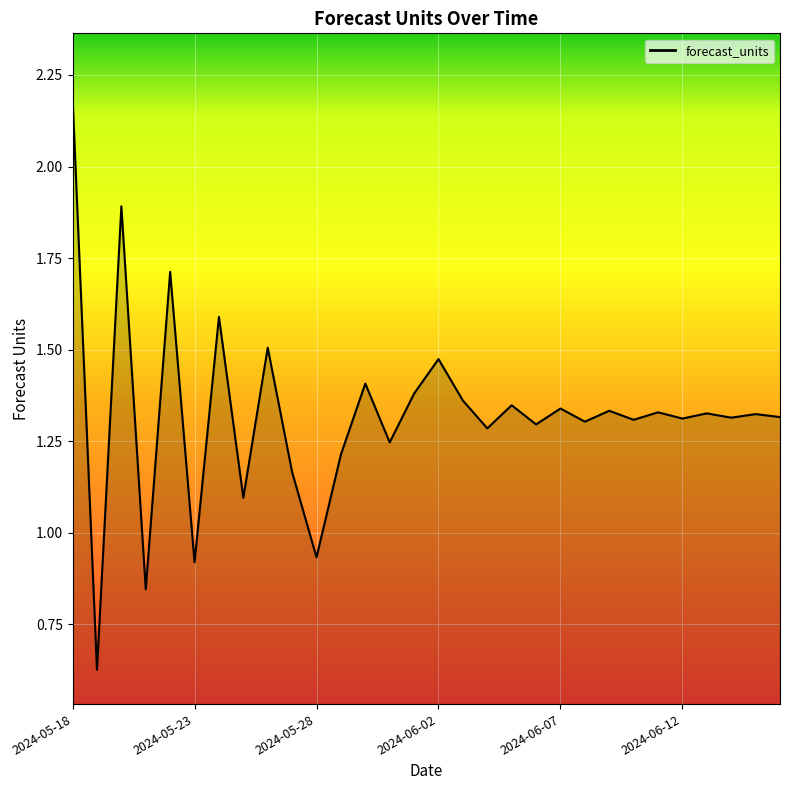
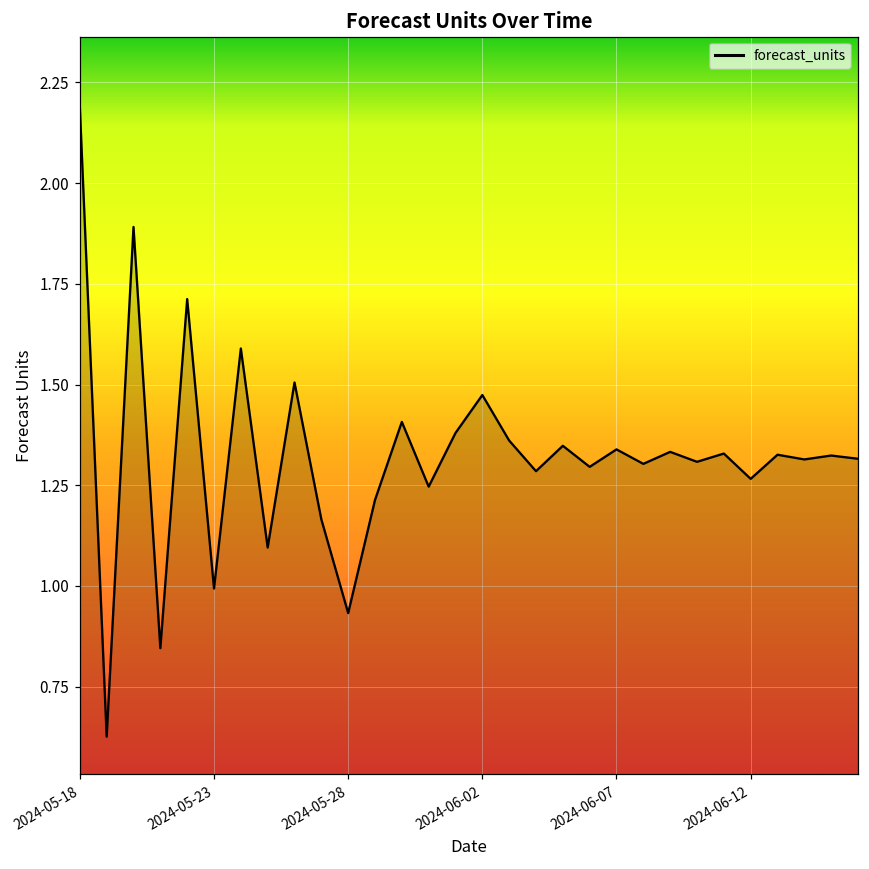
2024-05-23: 0.92 -> 0.99
2024-06-12: 1.31 -> 1.27
